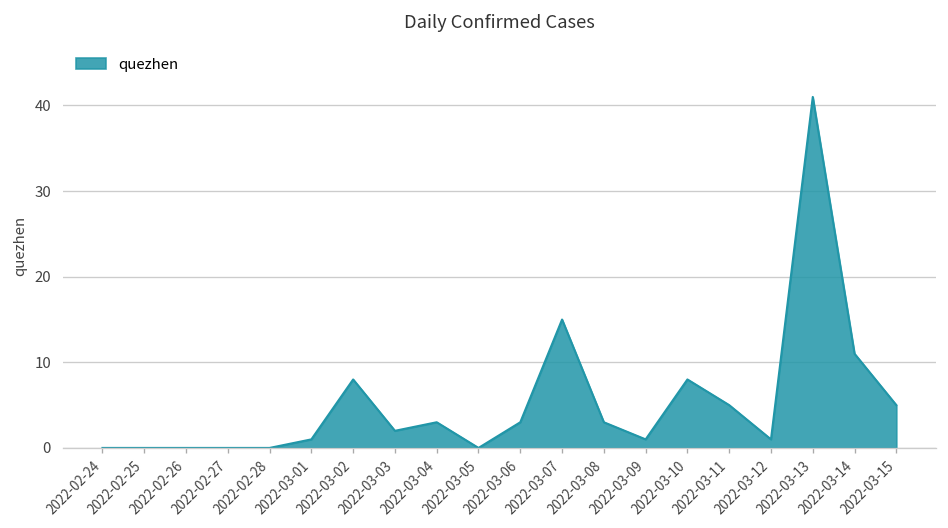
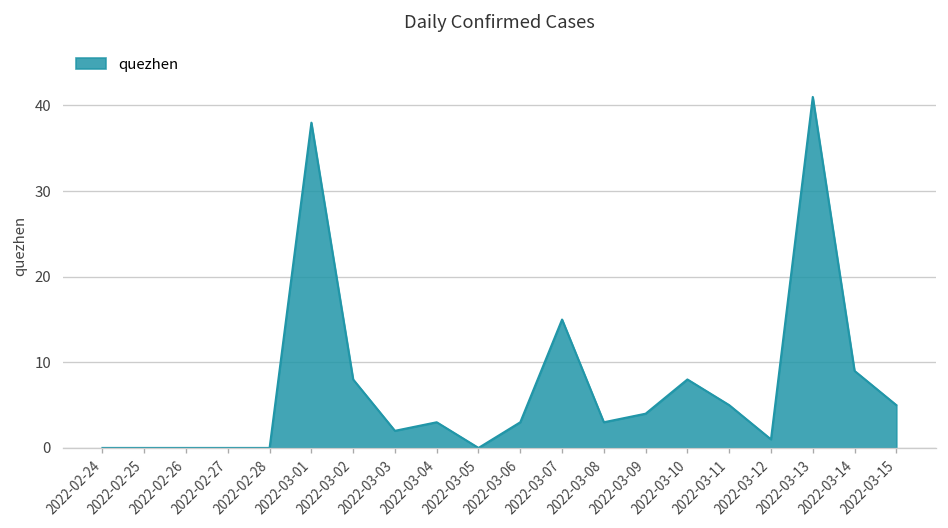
2022-03-01: 1 -> 38
2022-03-09: 1 -> 4
2022-03-14: 11 -> 9
